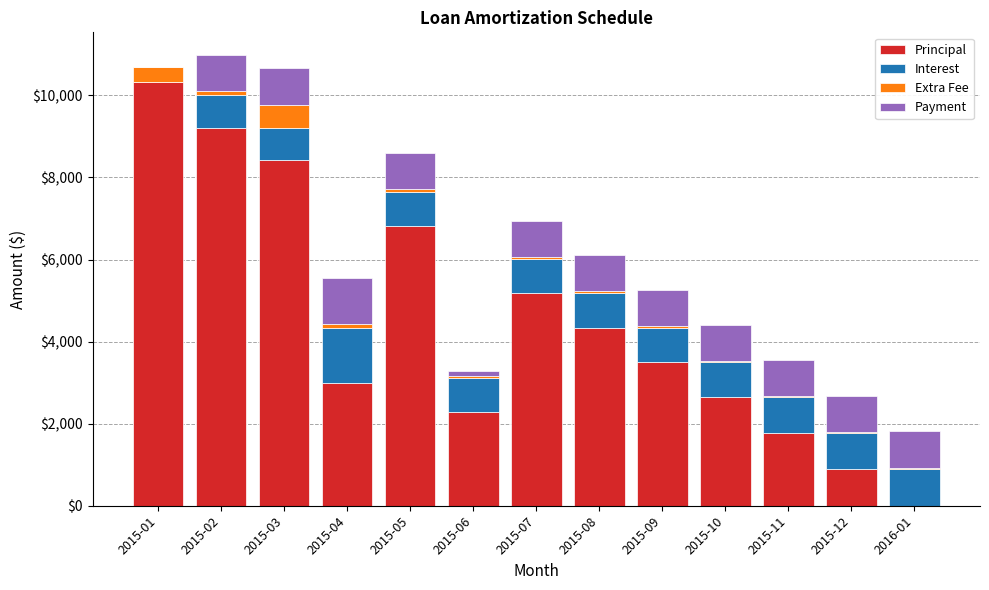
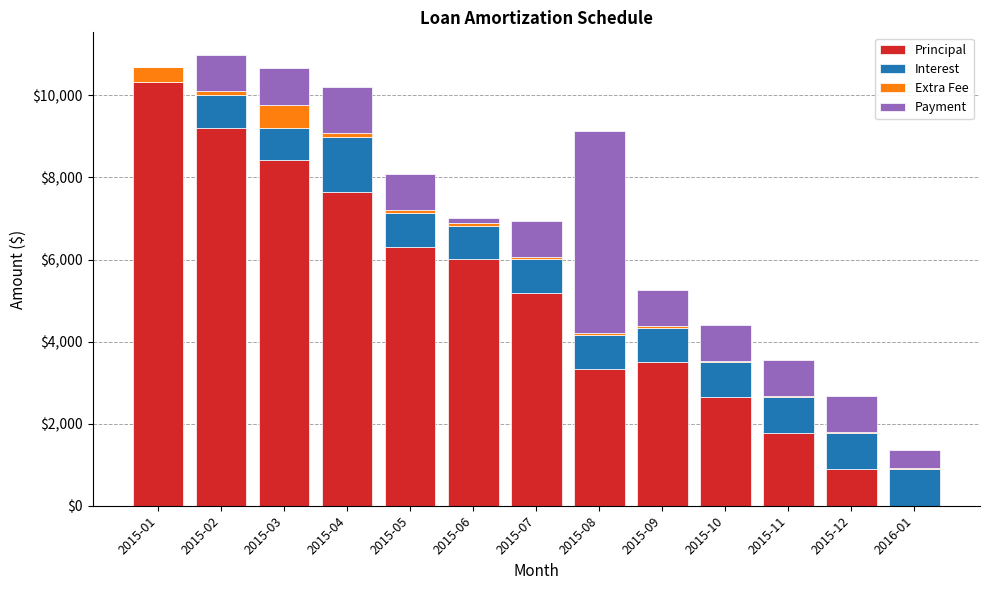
Principal, 2015-04: $3,000 -> $7,600
Principal, 2015-05: $6,800 -> $6,300
Principal, 2015-06: $2,300 -> $6,000
Principal, 2015-08: $4,300 -> $3,300
Payment, 2015-08: $900 -> $4,900
Payment, 2016-01: $900 -> $500
